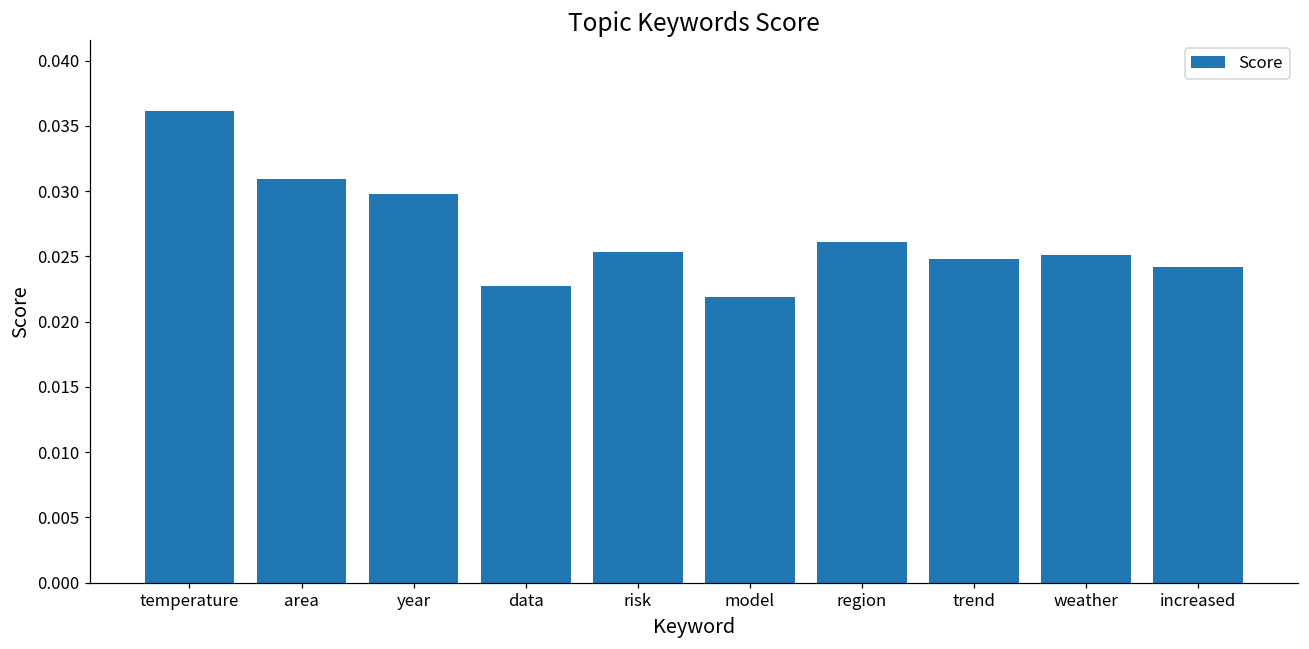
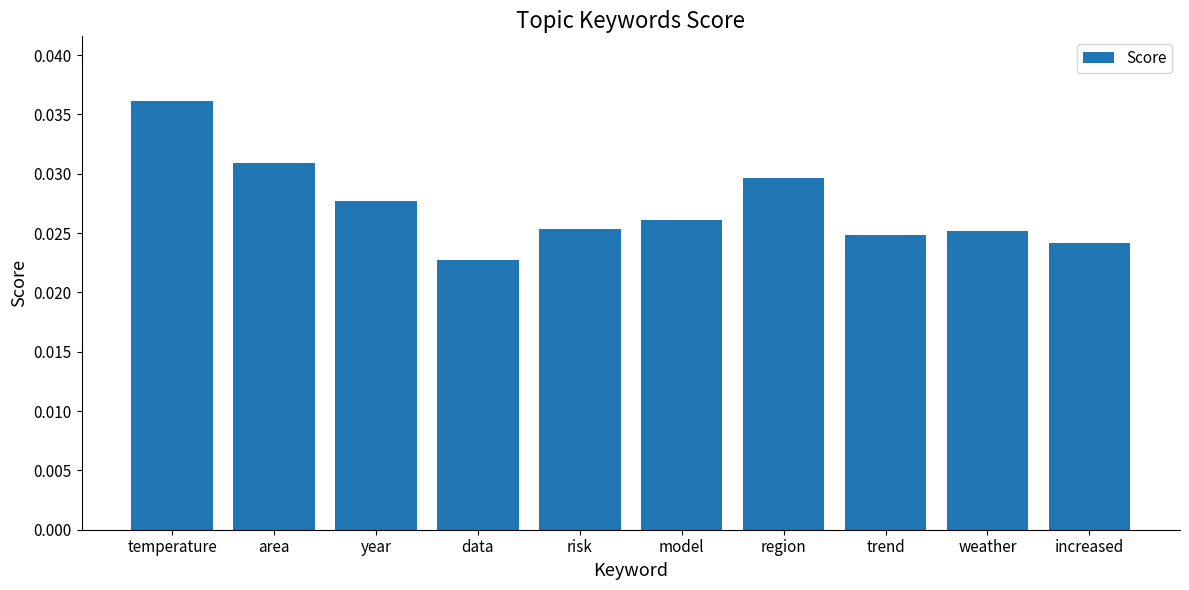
year: 0.0297 -> 0.0277
model: 0.0219 -> 0.0261
region: 0.0261 -> 0.0296
